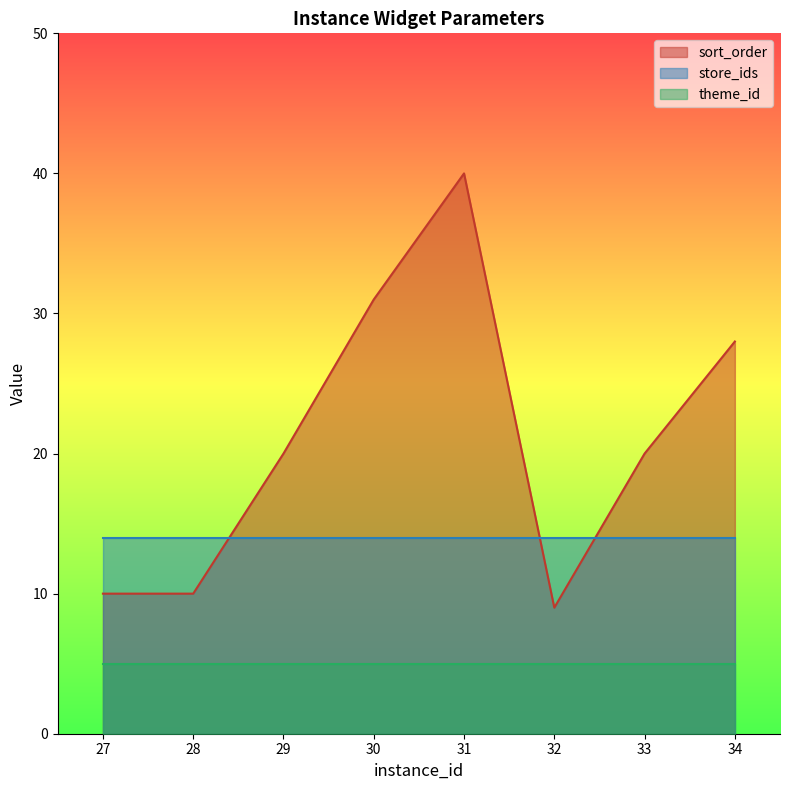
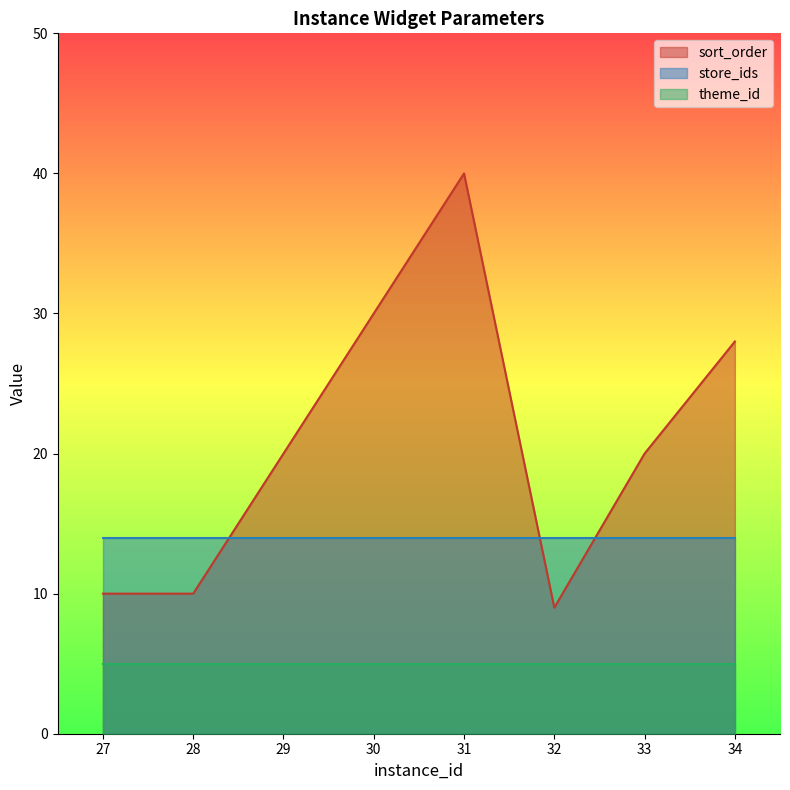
sort_order, 30: 31 -> 30
